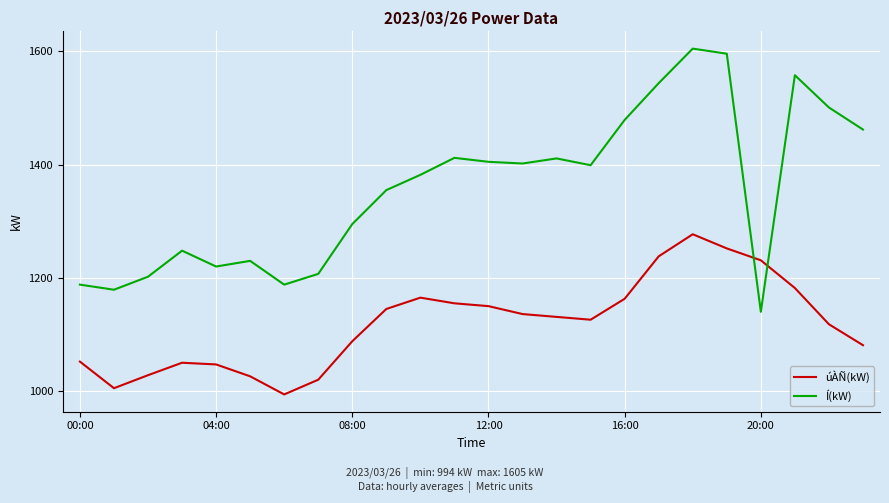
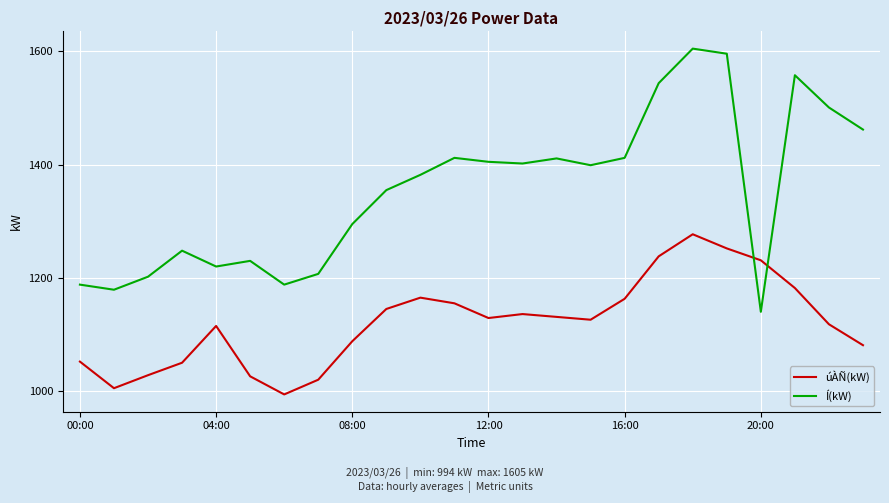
úÀÑ(kW), 04:00: 1050 -> 1120
úÀÑ(kW), 12:00: 1150 -> 1130
Í(kW), 16:00: 1480 -> 1410
